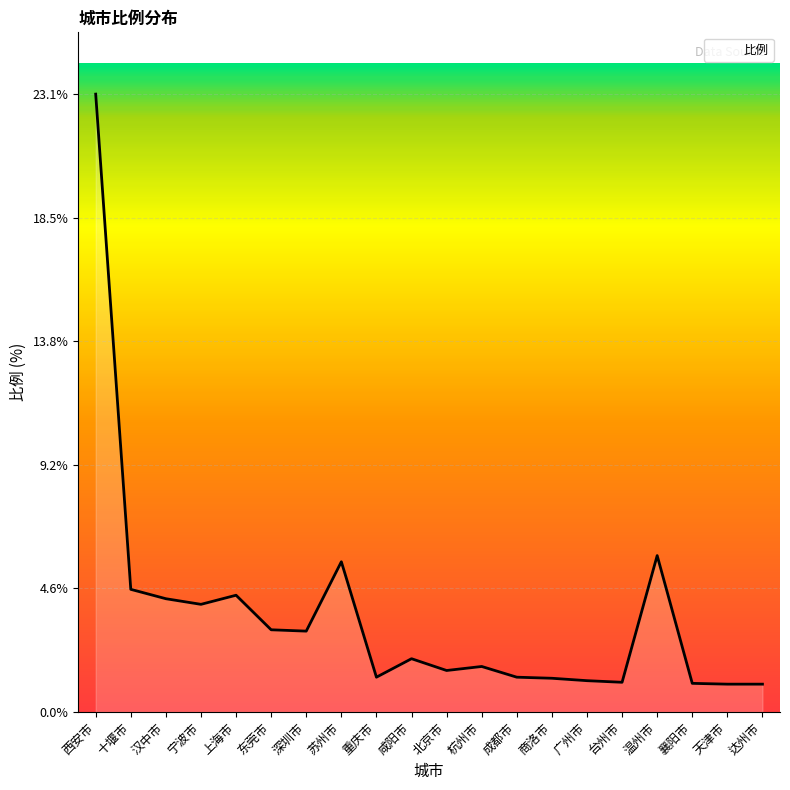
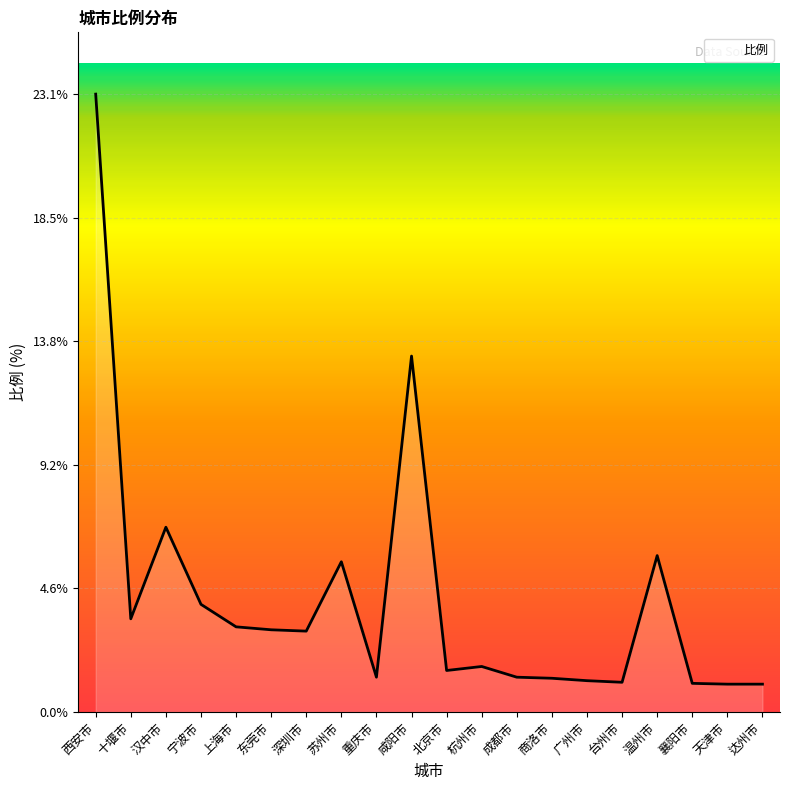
十堰市: 4.6% -> 3.5%
汉中市: 4.2% -> 6.9%
上海市: 4.4% -> 3.2%
咸阳市: 2.0% -> 13.3%
